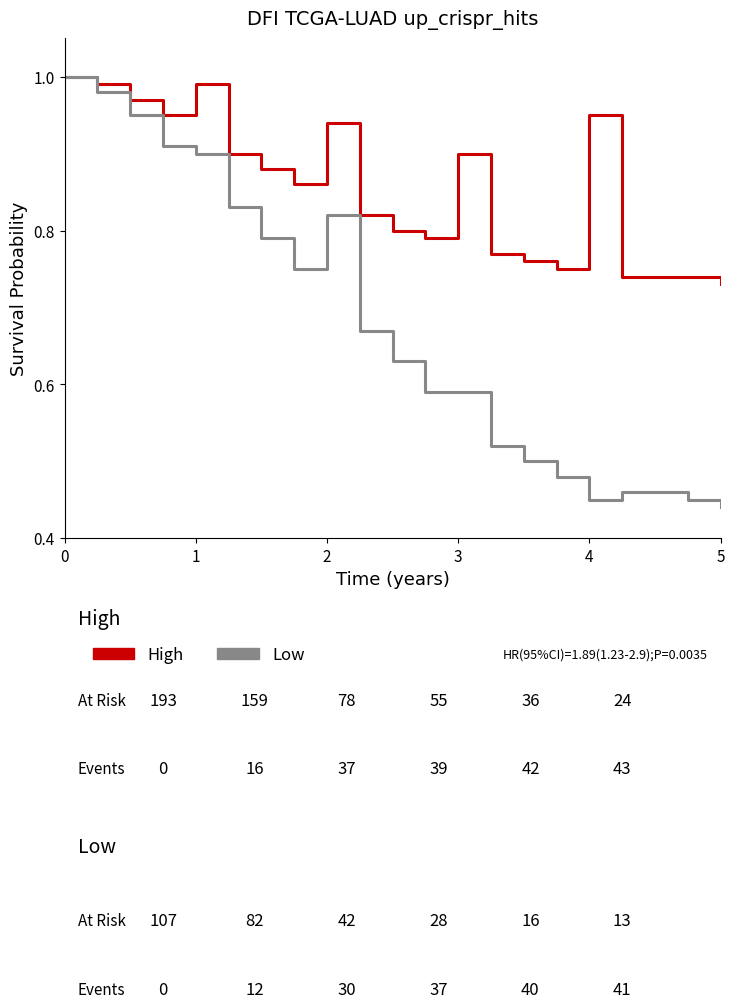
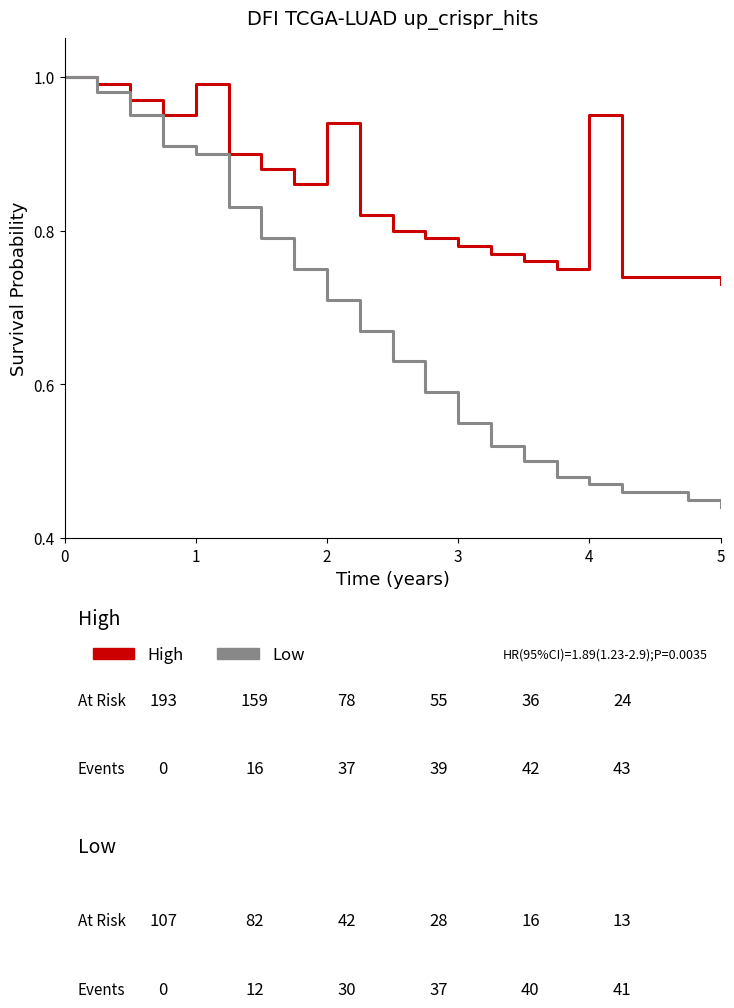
Low, 2: 0.82 -> 0.71
High, 3: 0.90 -> 0.78
Low, 3: 0.59 -> 0.55
Low, 4: 0.45 -> 0.47
